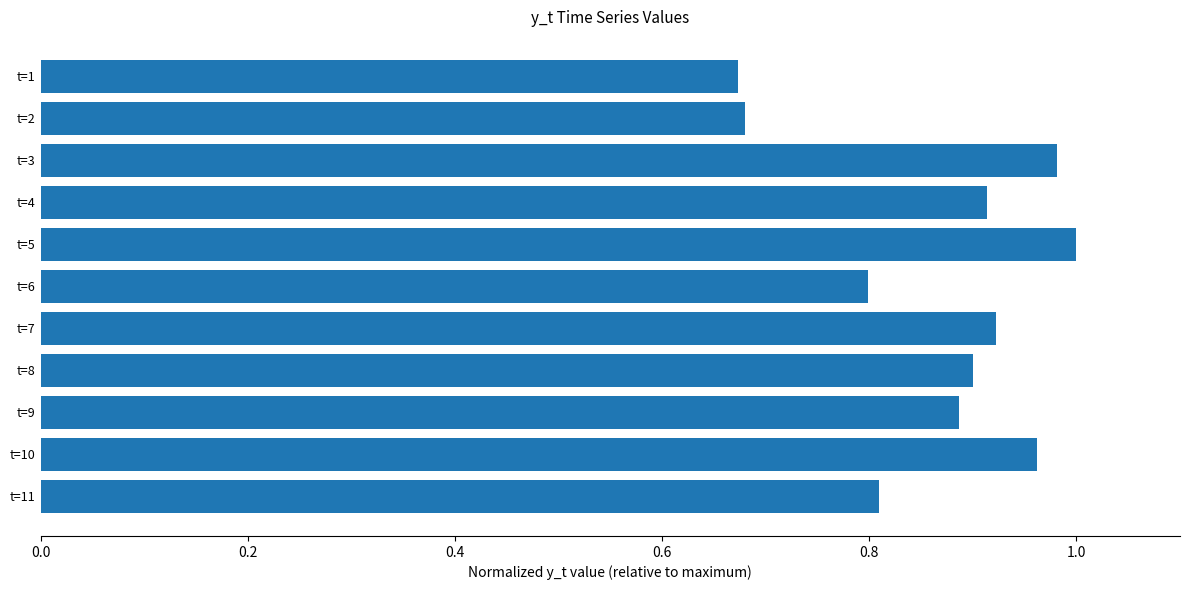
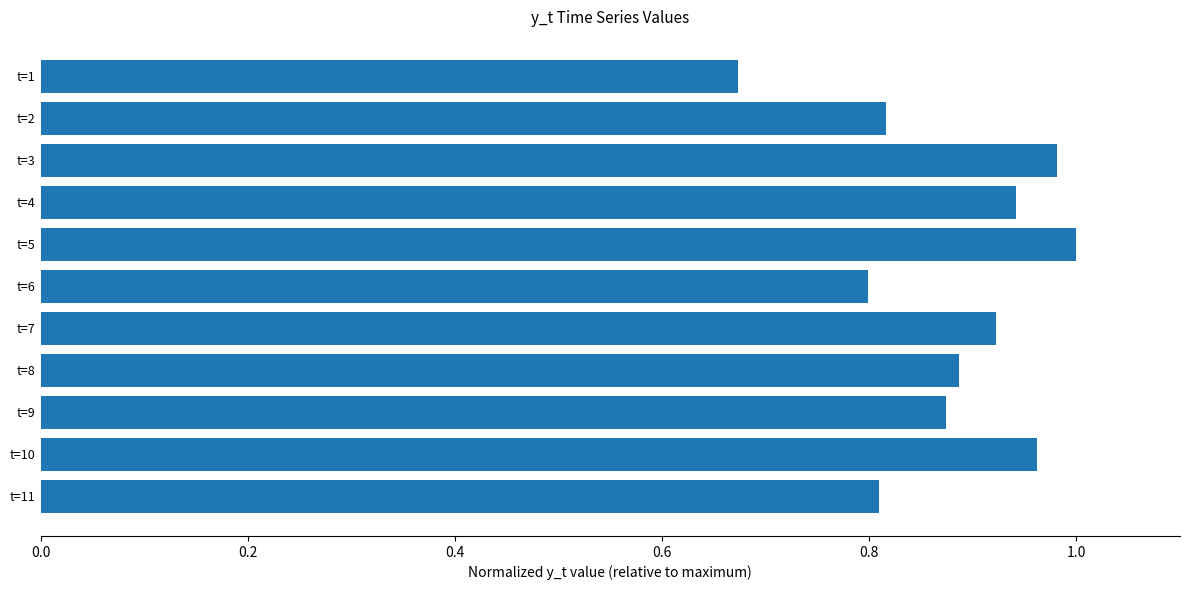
t=2: 0.680 -> 0.816
t=4: 0.914 -> 0.942
t=8: 0.900 -> 0.886
t=9: 0.886 -> 0.874
